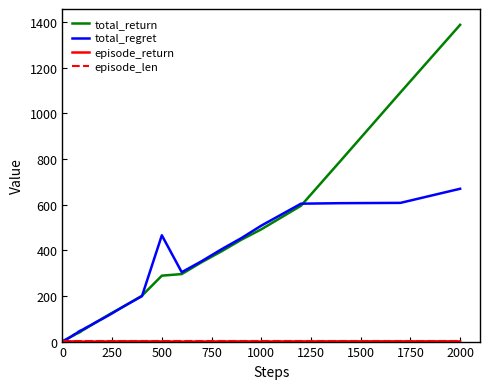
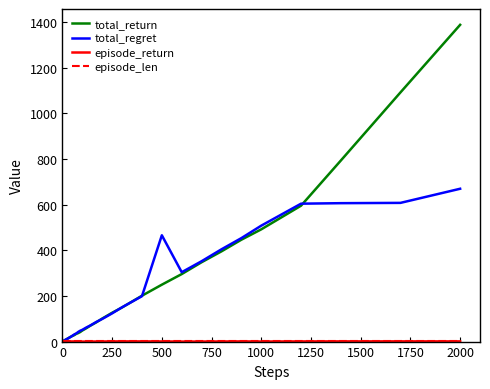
total_return, 500: 290 -> 250
